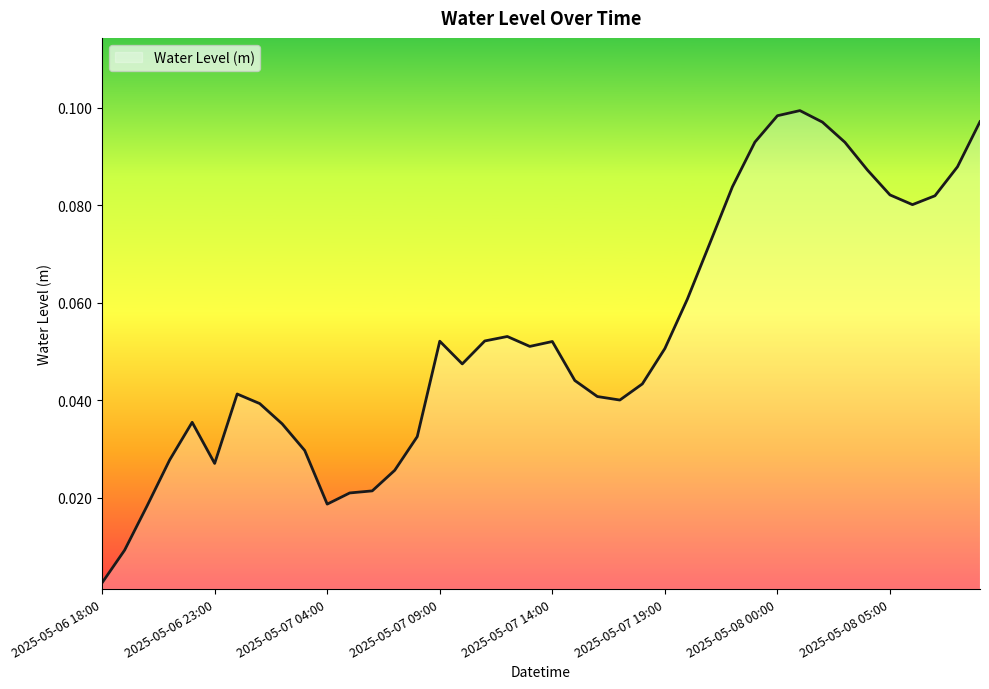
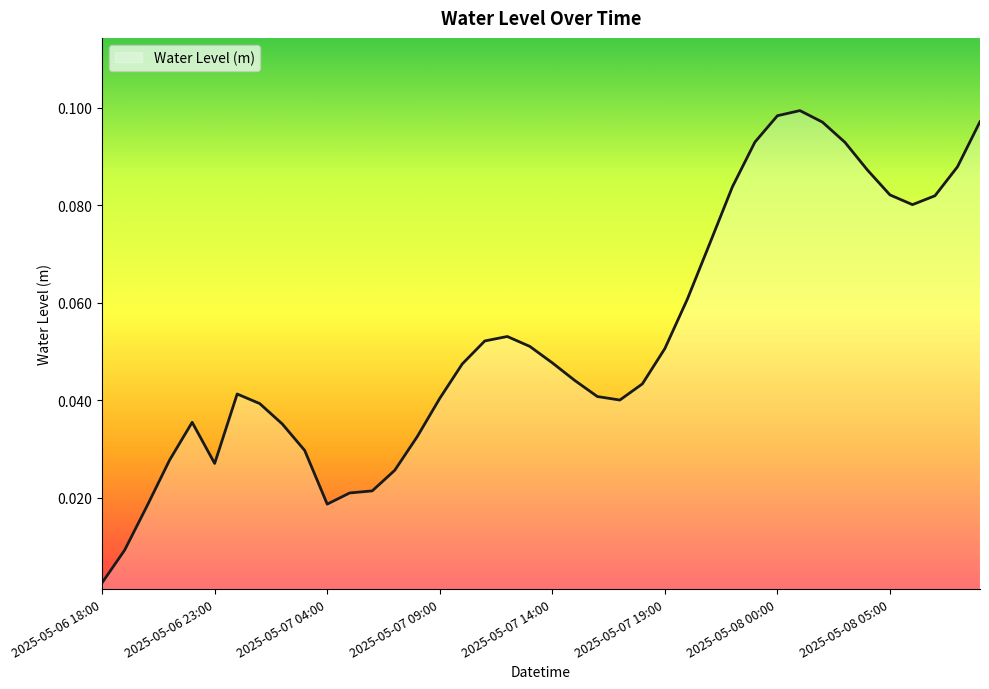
2025-05-07 09:00: 0.052 -> 0.040
2025-05-07 14:00: 0.052 -> 0.048
